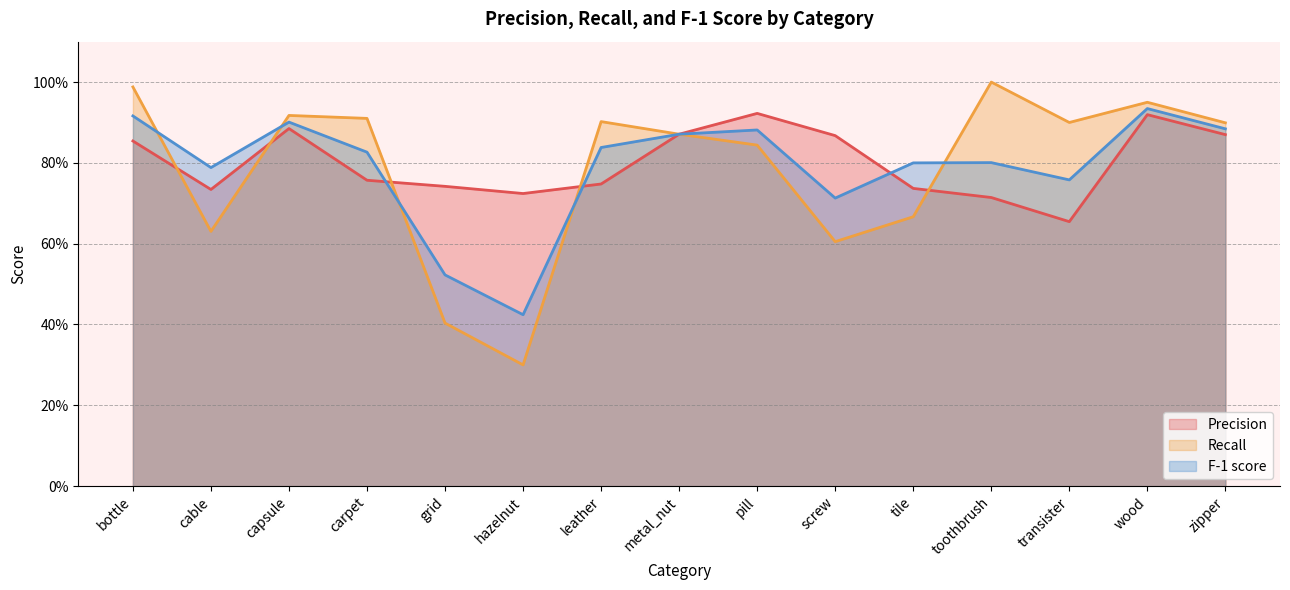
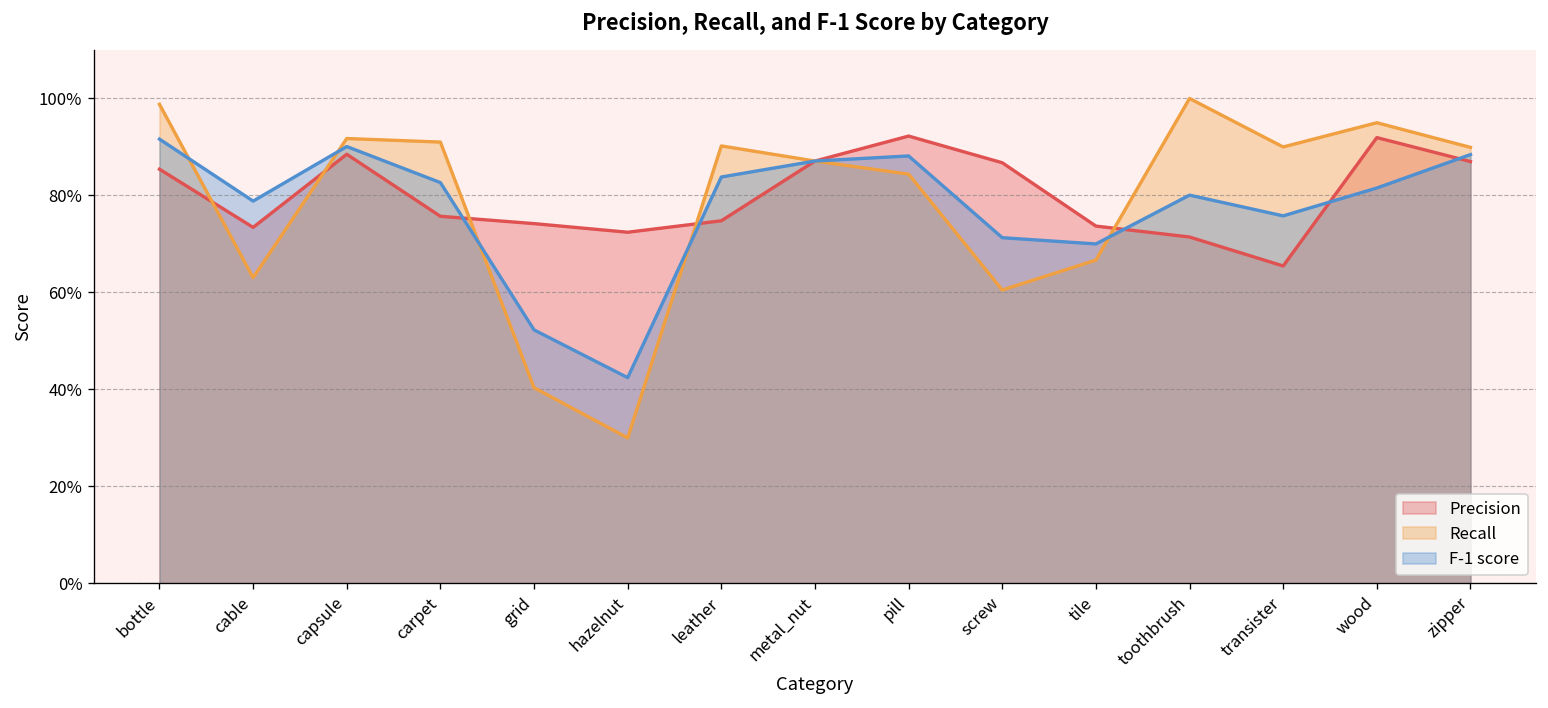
F-1 score, tile: 80% -> 70%
F-1 score, wood: 93% -> 82%
